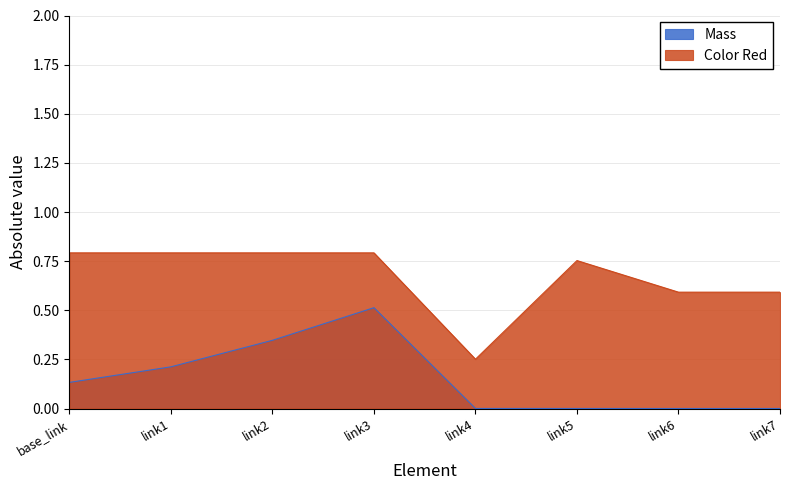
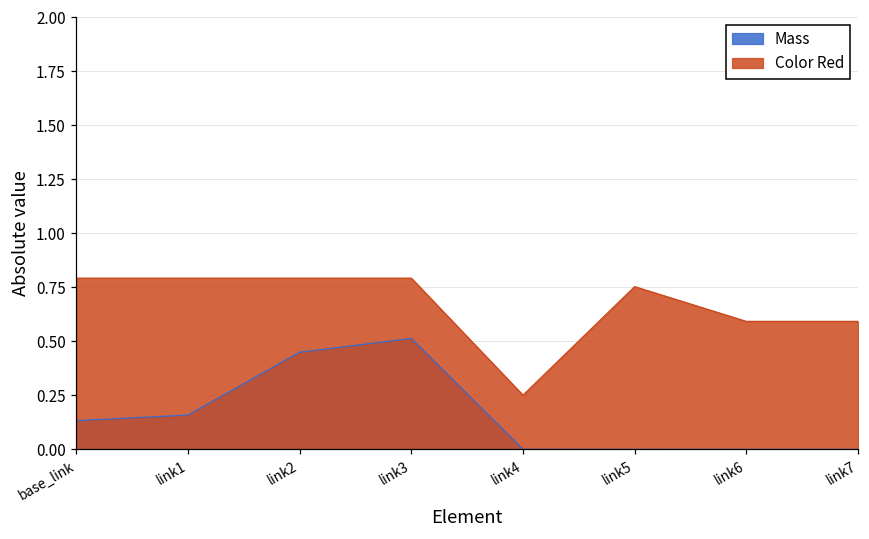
Mass, link1: 0.21 -> 0.16
Mass, link2: 0.35 -> 0.45
